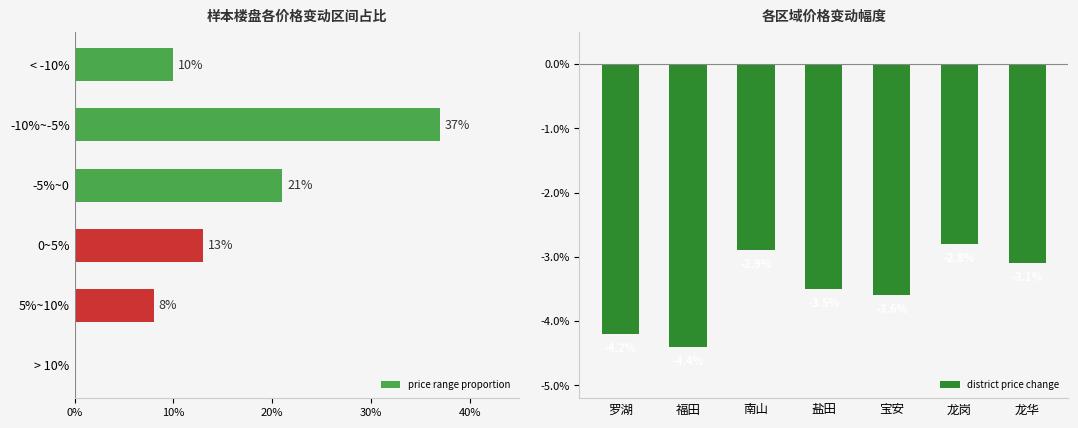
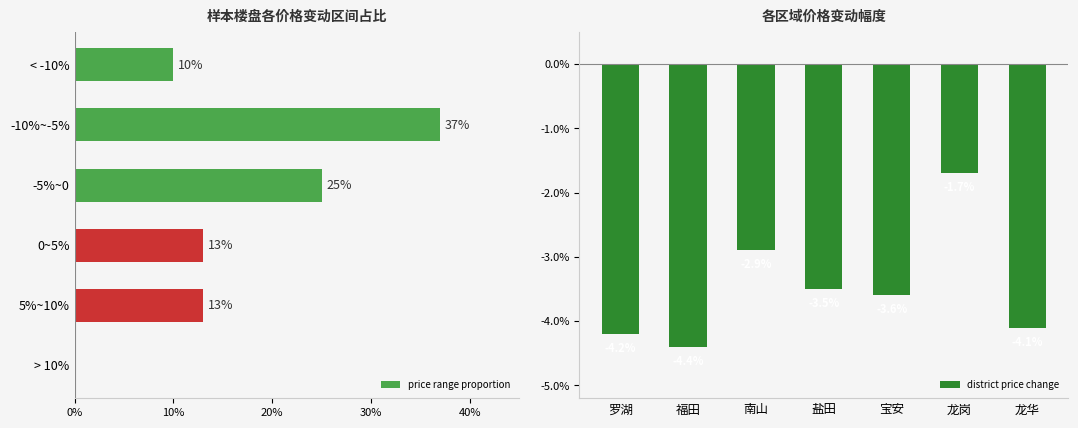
样本楼盘各价格变动区间占比, -5%~0: 21% -> 25%
样本楼盘各价格变动区间占比, 5%~10%: 8% -> 13%
各区域价格变动幅度, 龙岗: -2.8% -> -1.7%
各区域价格变动幅度, 龙华: -3.1% -> -4.1%
